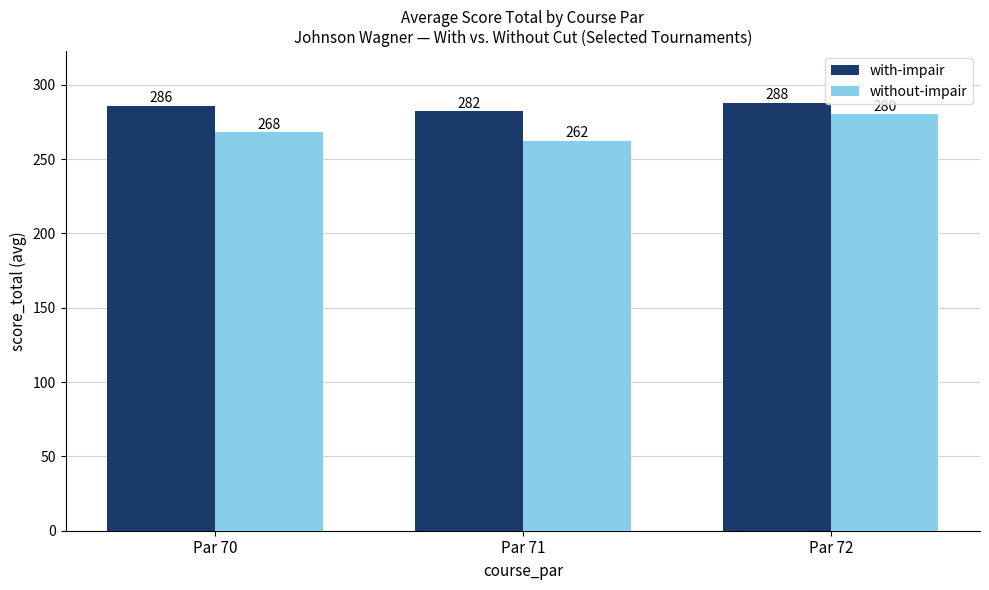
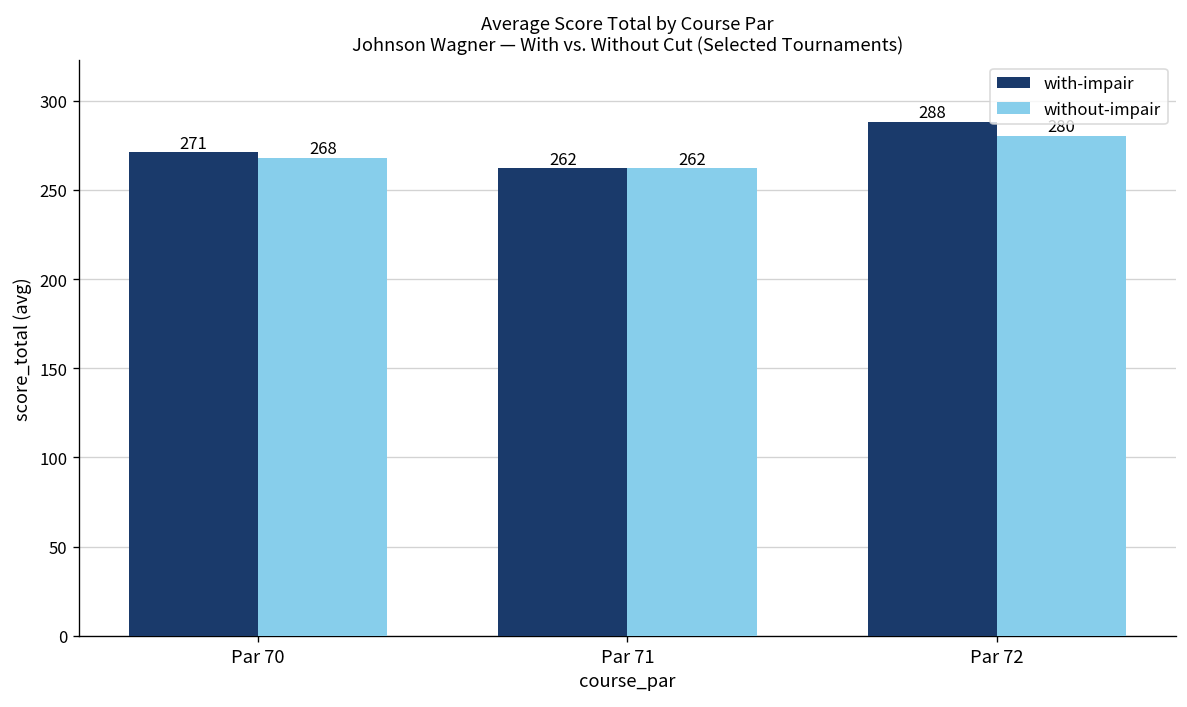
with-impair, Par 70: 286 -> 271
with-impair, Par 71: 282 -> 262
